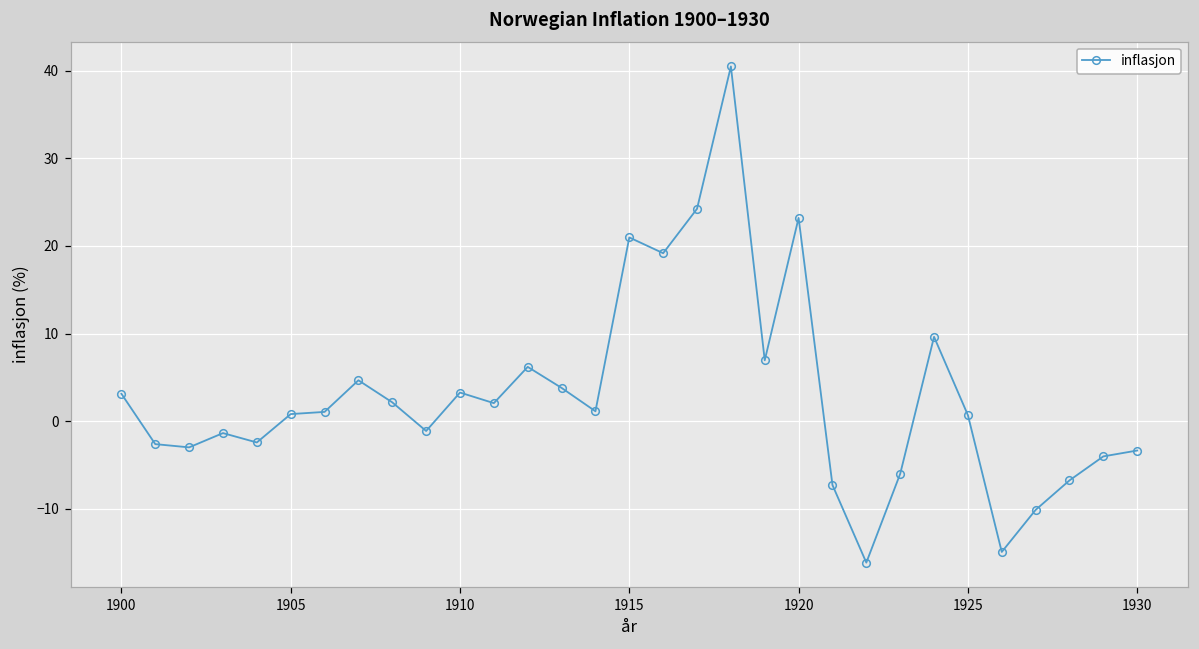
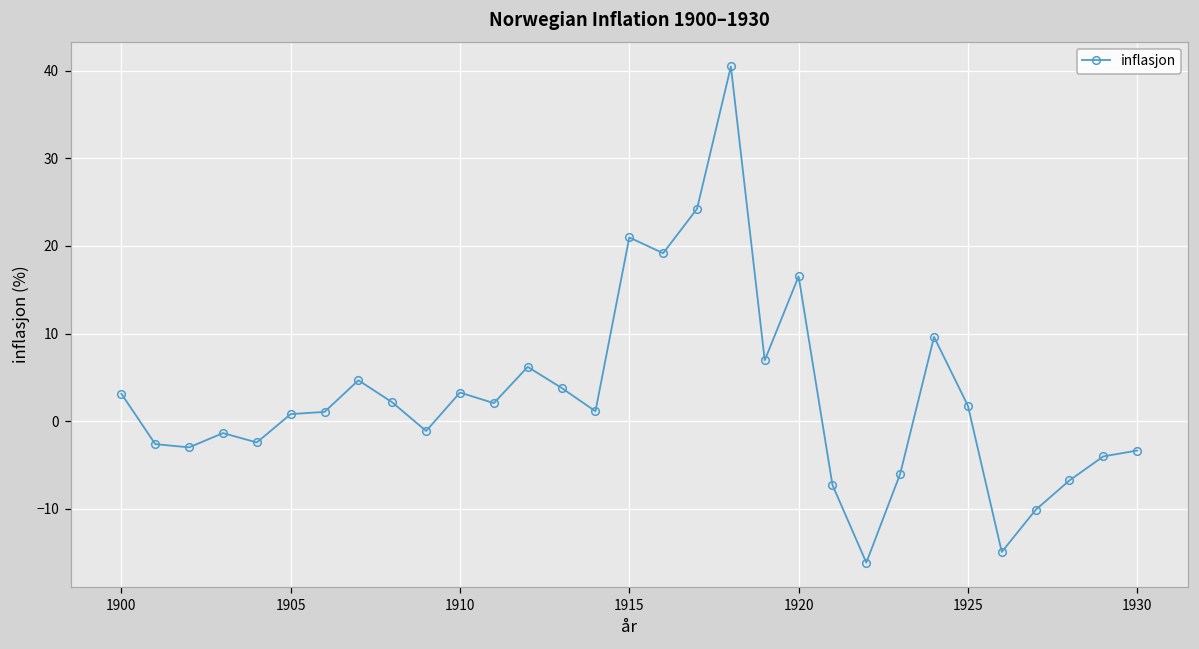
1920: 23 -> 17
1925: 1 -> 2
